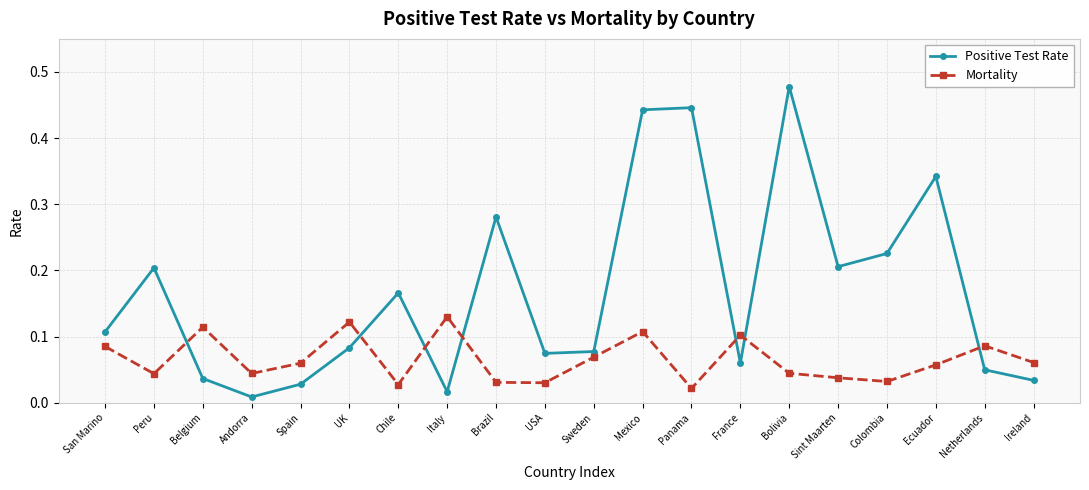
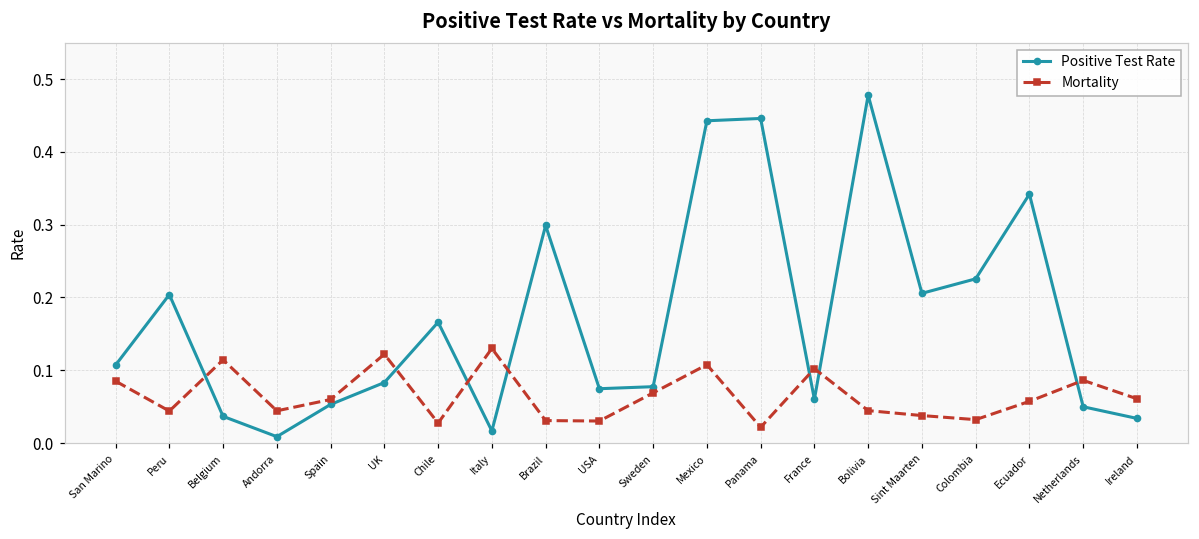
Positive Test Rate, Spain: 0.03 -> 0.05
Positive Test Rate, Brazil: 0.28 -> 0.30
